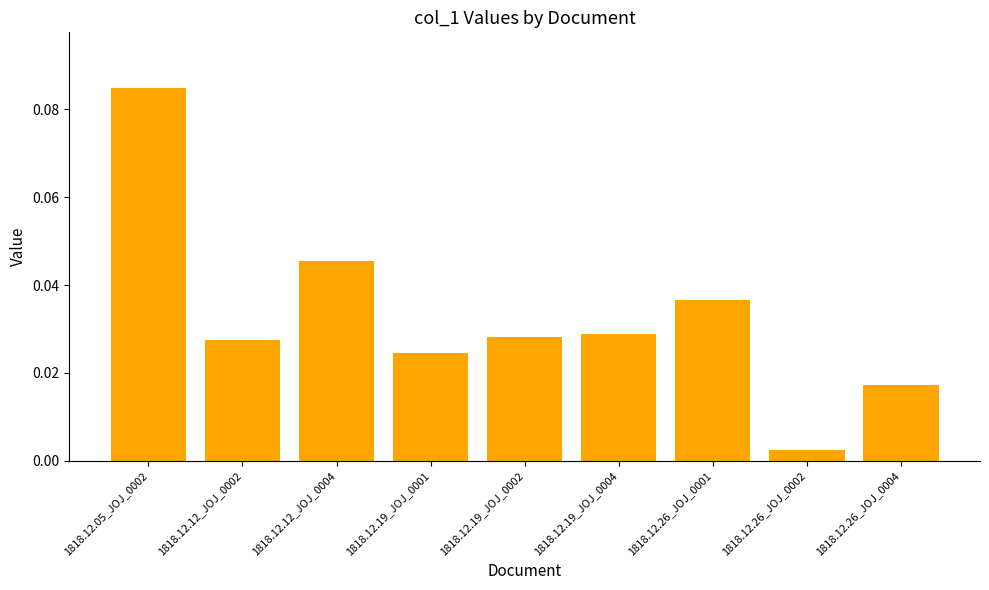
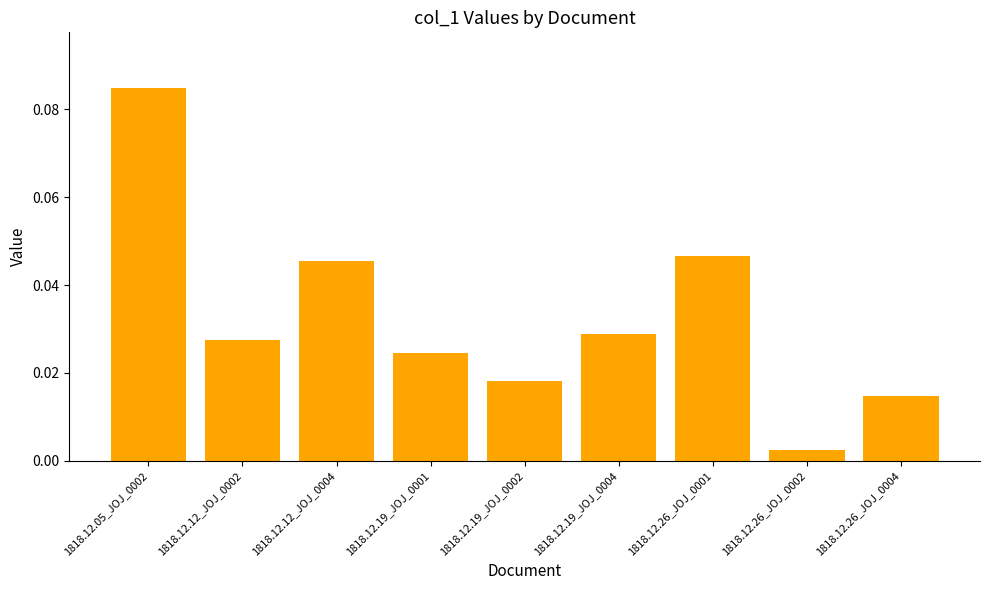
1818.12.19_JOJ_0002: 0.028 -> 0.018
1818.12.26_JOJ_0001: 0.037 -> 0.047
1818.12.26_JOJ_0004: 0.017 -> 0.015
